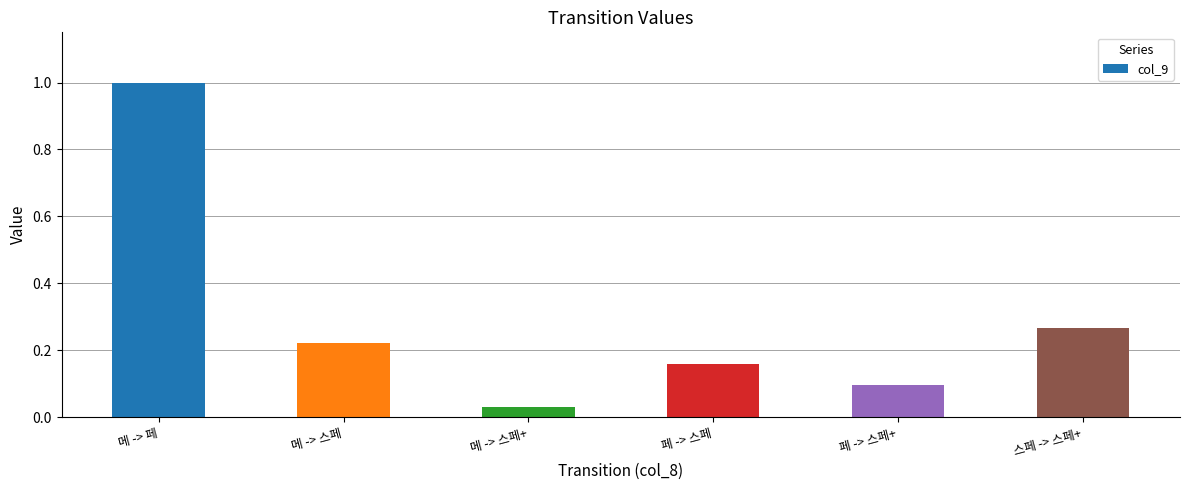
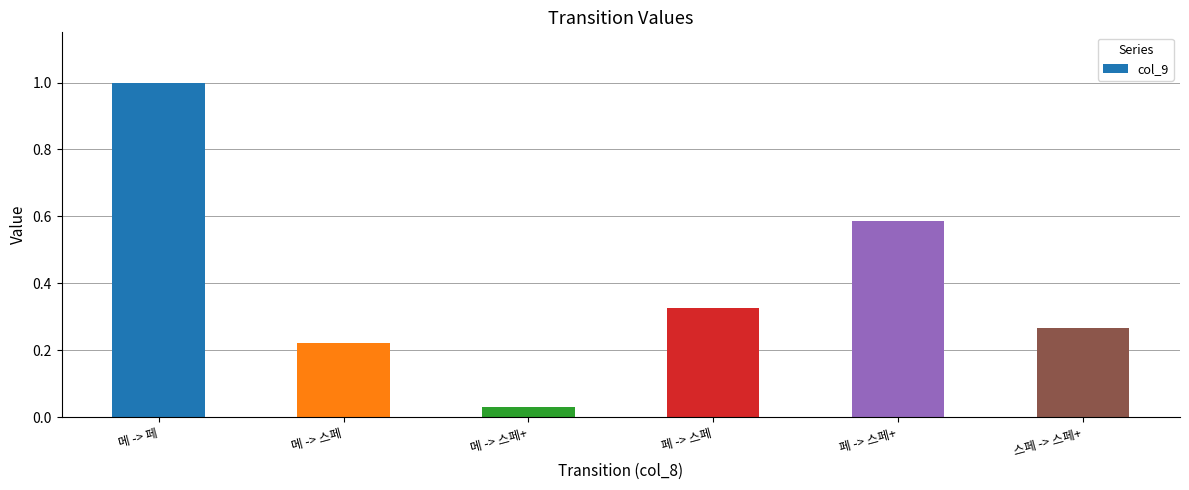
페 -> 스페: 0.16 -> 0.33
페 -> 스페+: 0.10 -> 0.59
